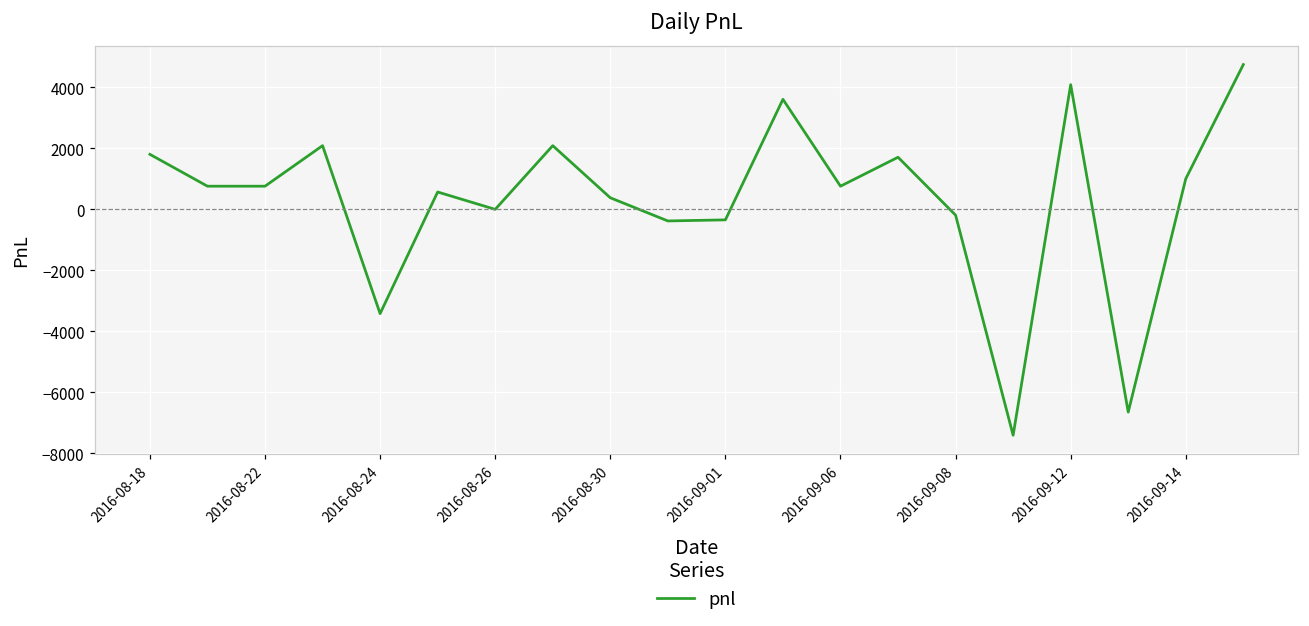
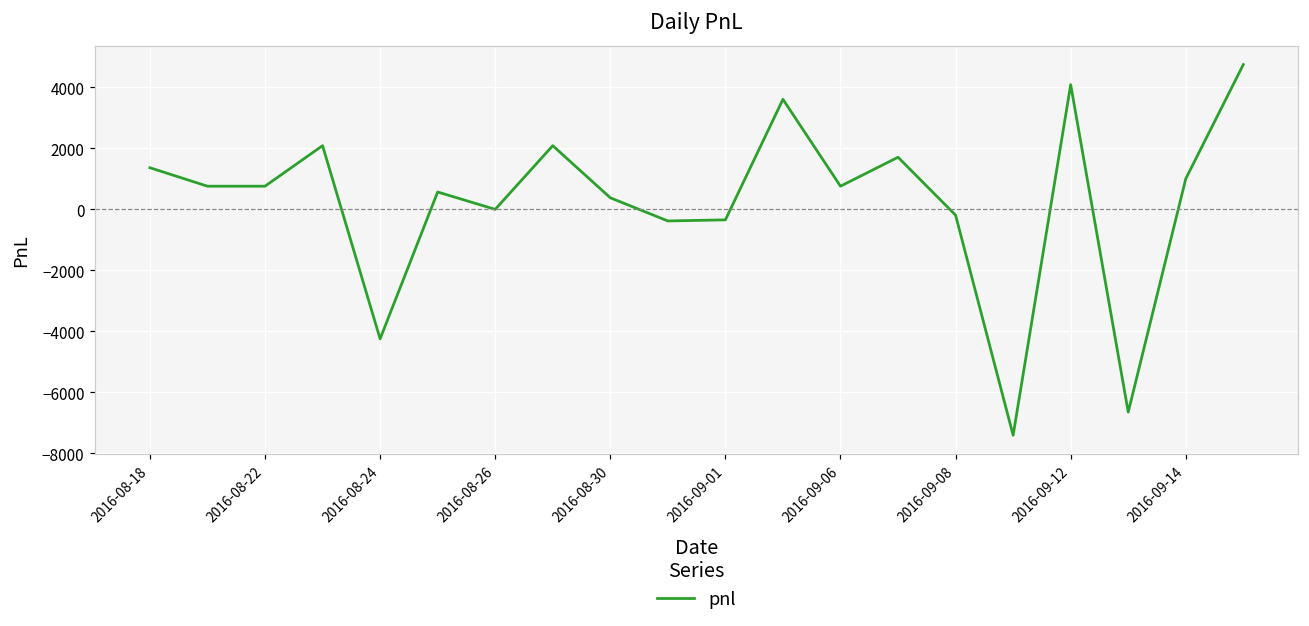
2016-08-18: 1800 -> 1400
2016-08-24: -3400 -> -4200
